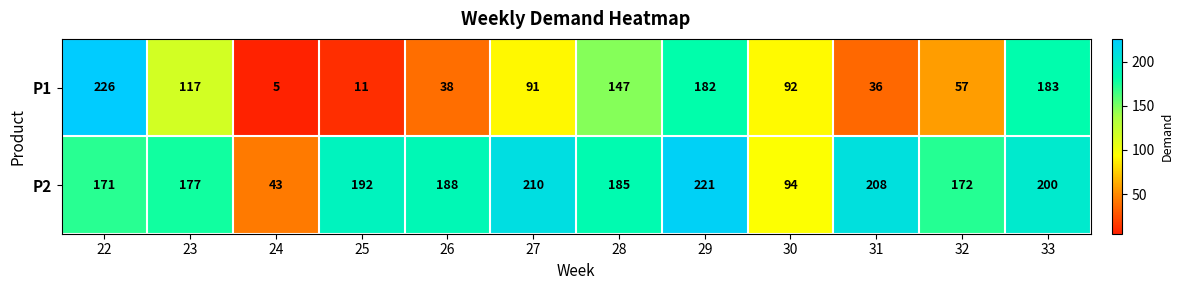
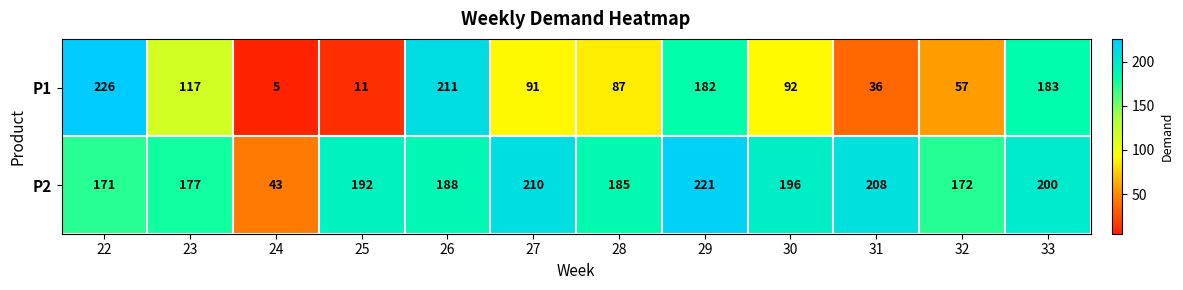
P1, 26: 38 -> 211
P1, 28: 147 -> 87
P2, 30: 94 -> 196
